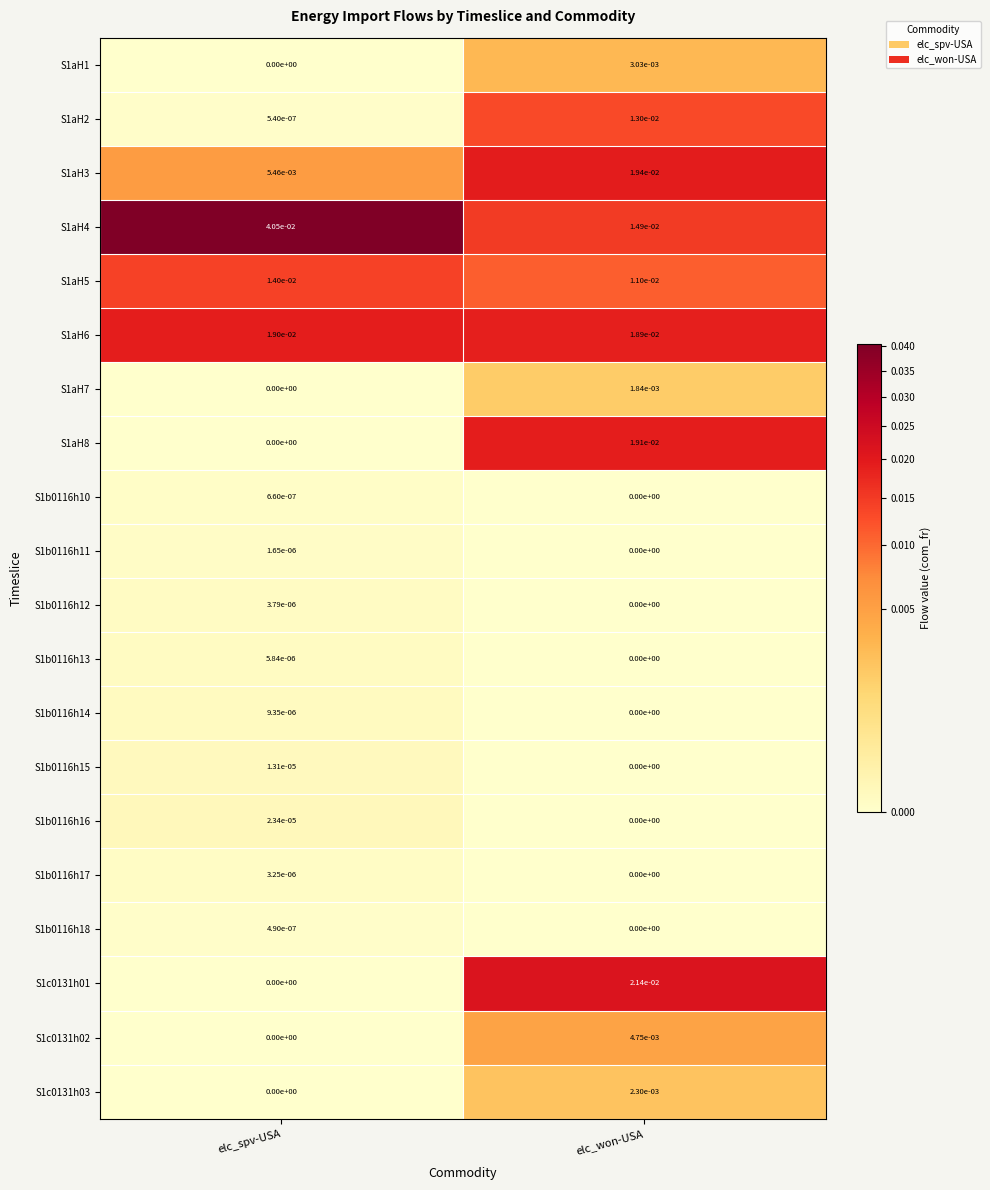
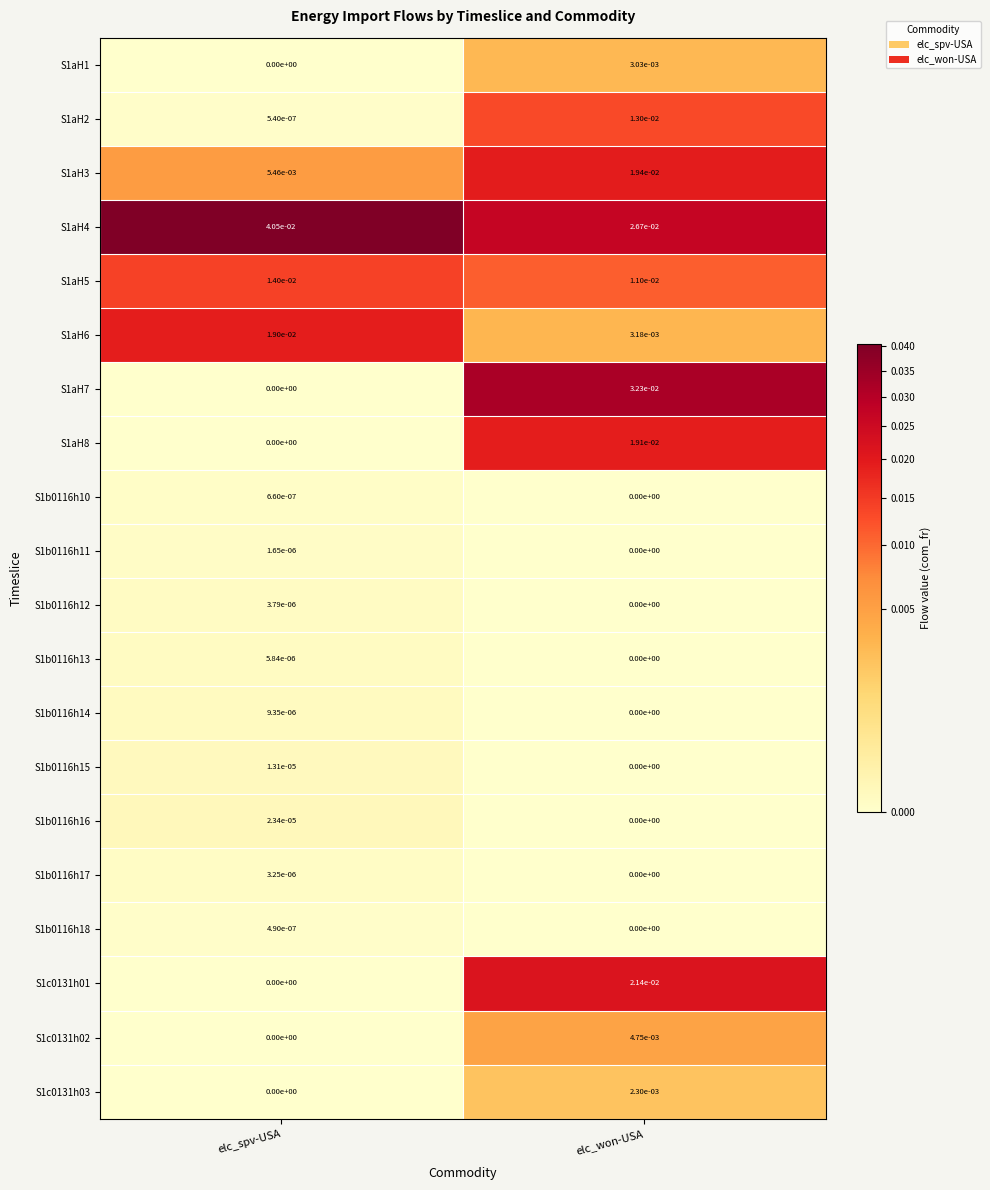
S1aH4, elc_won-USA: 1.49e-02 -> 2.67e-02
S1aH6, elc_won-USA: 1.89e-02 -> 3.18e-03
S1aH7, elc_won-USA: 1.84e-03 -> 3.23e-02
